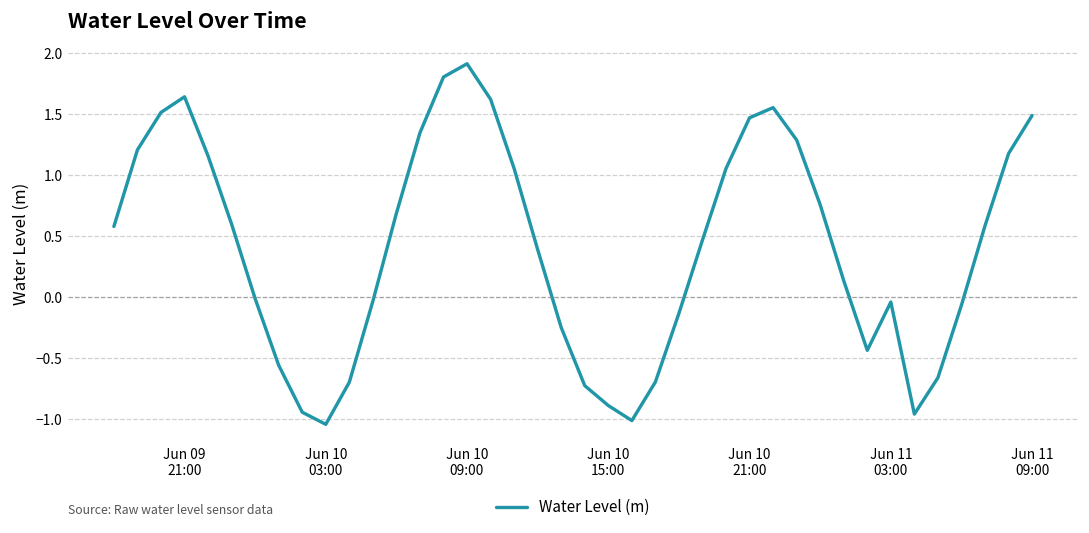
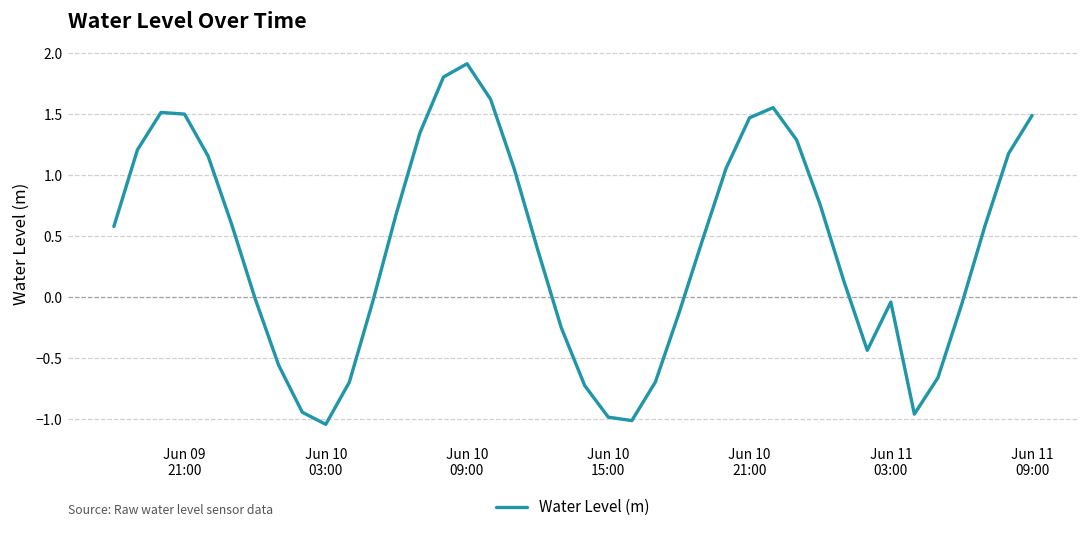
Jun 09 21:00: 1.64 -> 1.50
Jun 10 15:00: -0.89 -> -0.98
